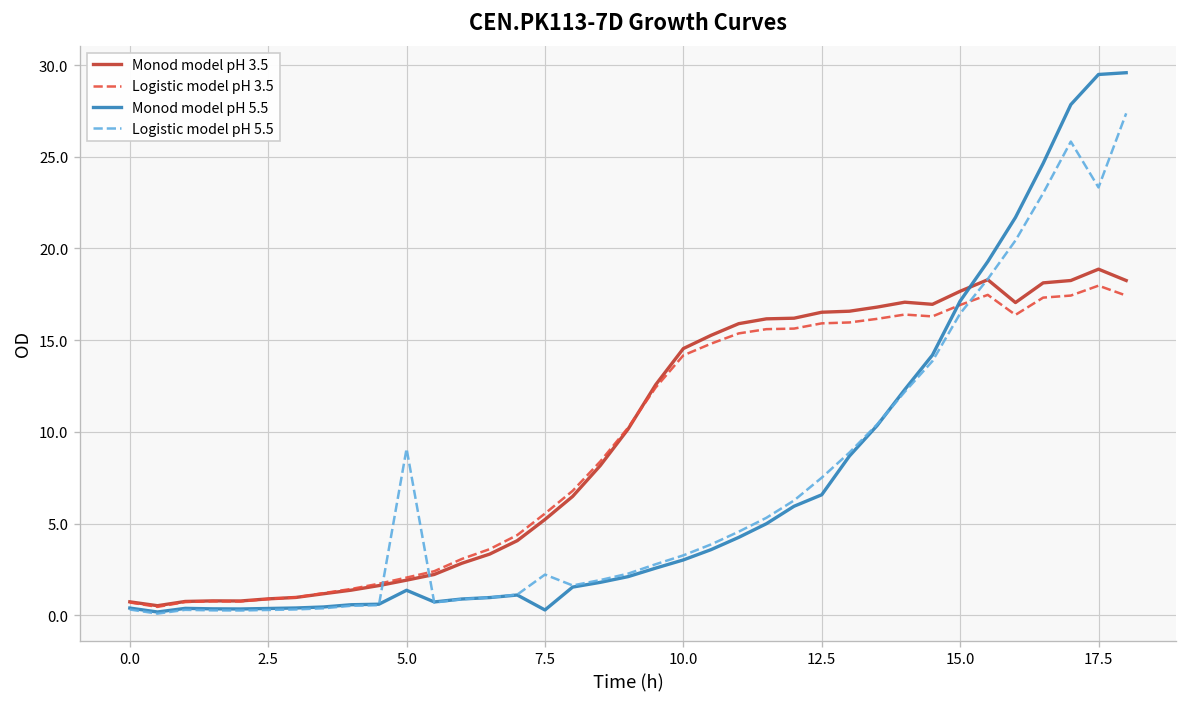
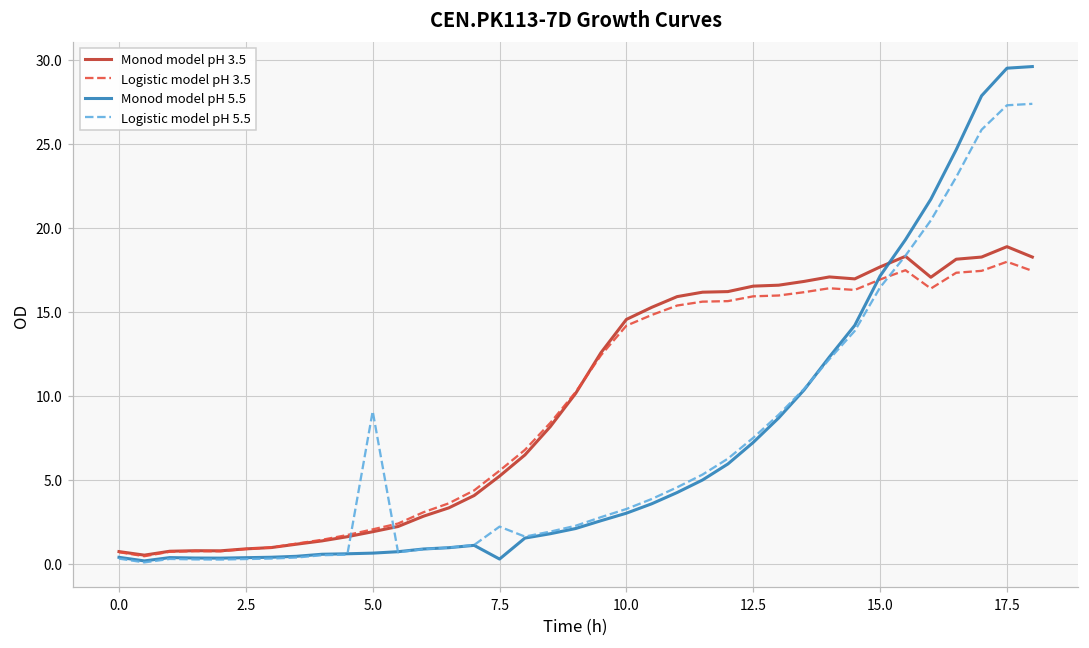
Monod model pH 5.5, 5.0: 1.4 -> 0.6
Monod model pH 5.5, 12.5: 6.6 -> 7.2
Logistic model pH 5.5, 17.5: 23.3 -> 27.3
